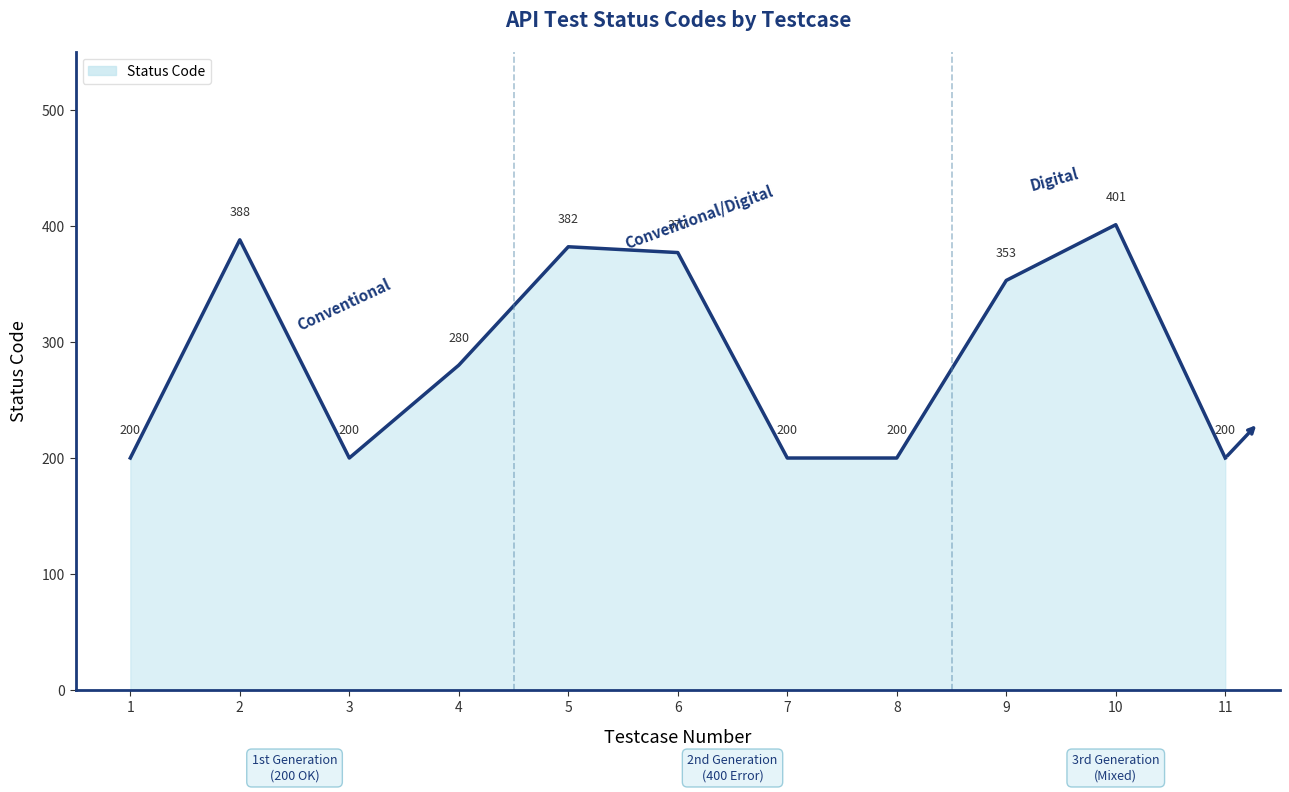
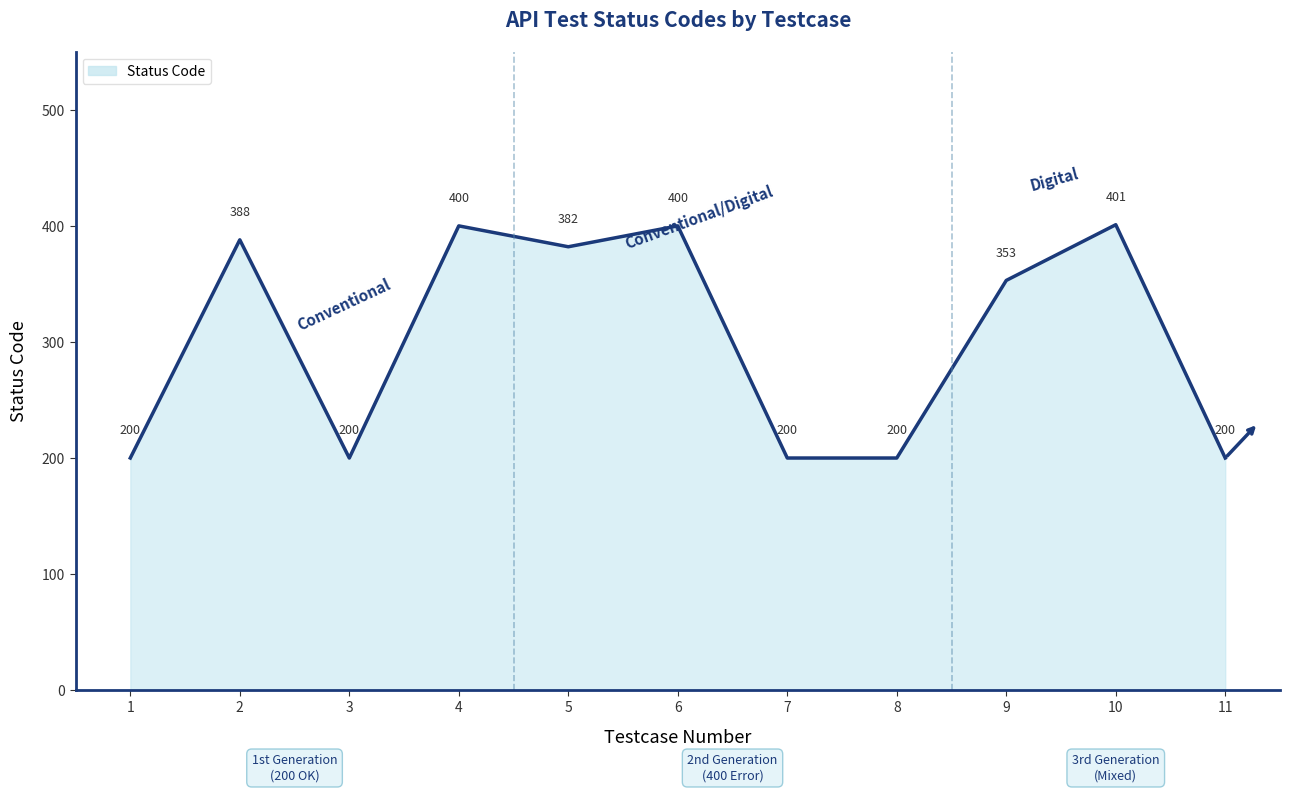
4: 280 -> 400
6: 377 -> 400
